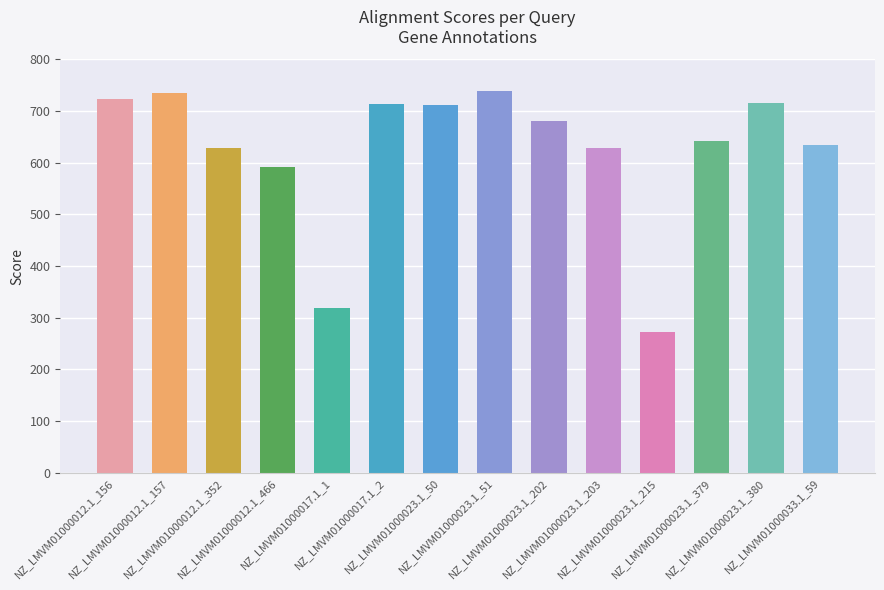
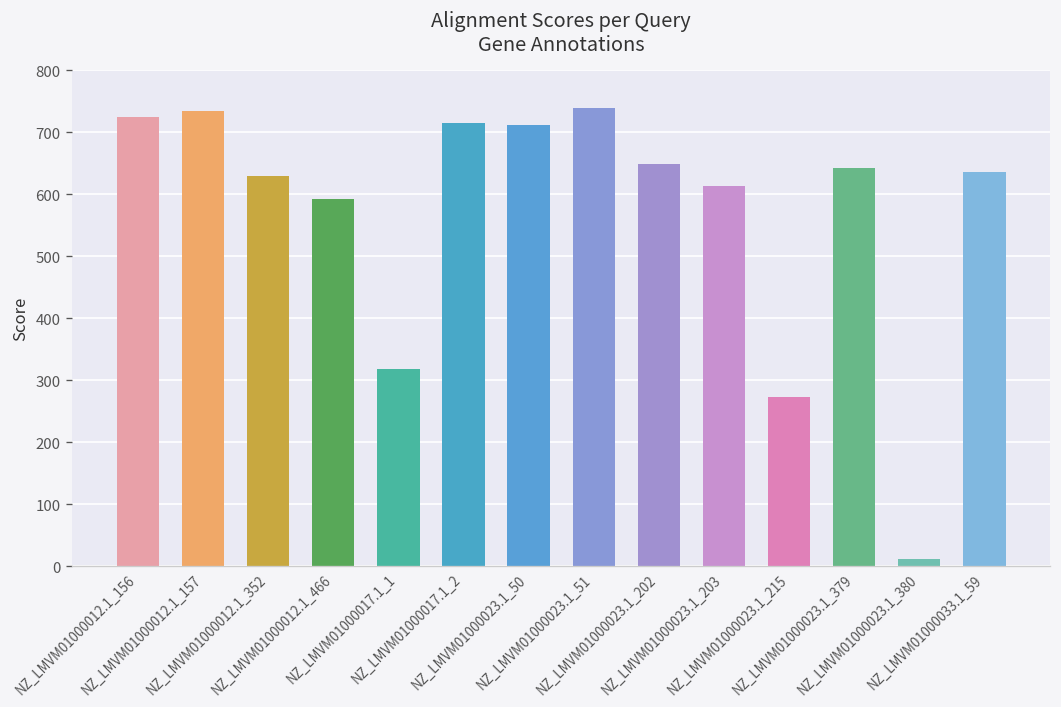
NZ_LMVM01000023.1_202: 680 -> 650
NZ_LMVM01000023.1_203: 630 -> 610
NZ_LMVM01000023.1_380: 720 -> 10
